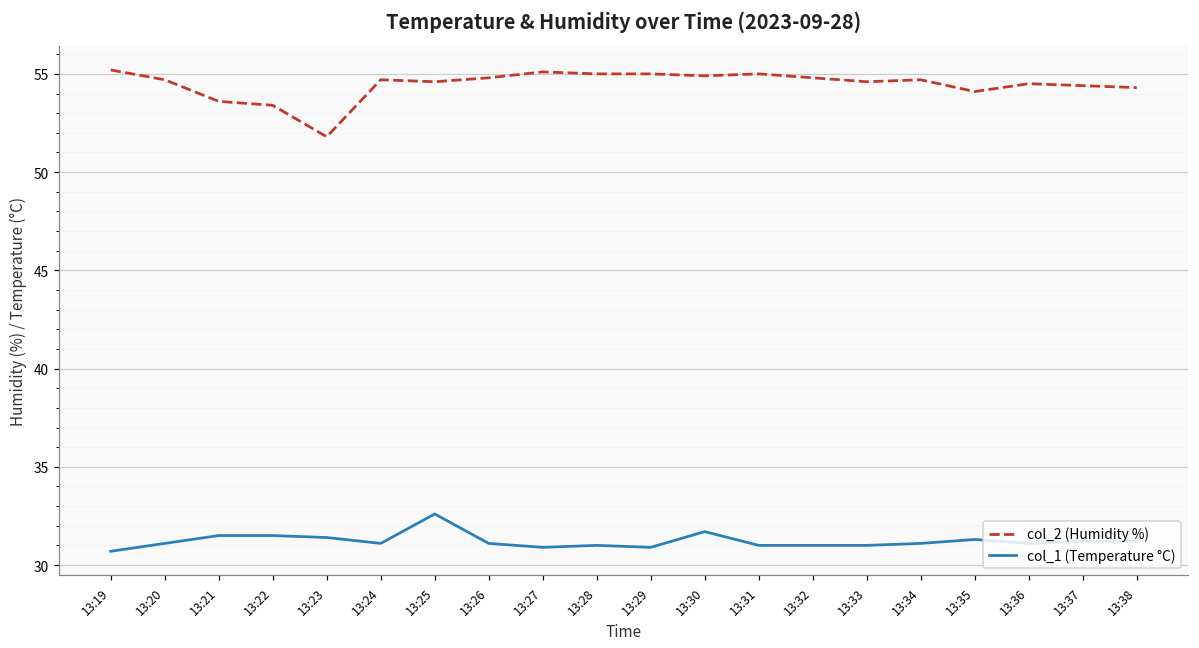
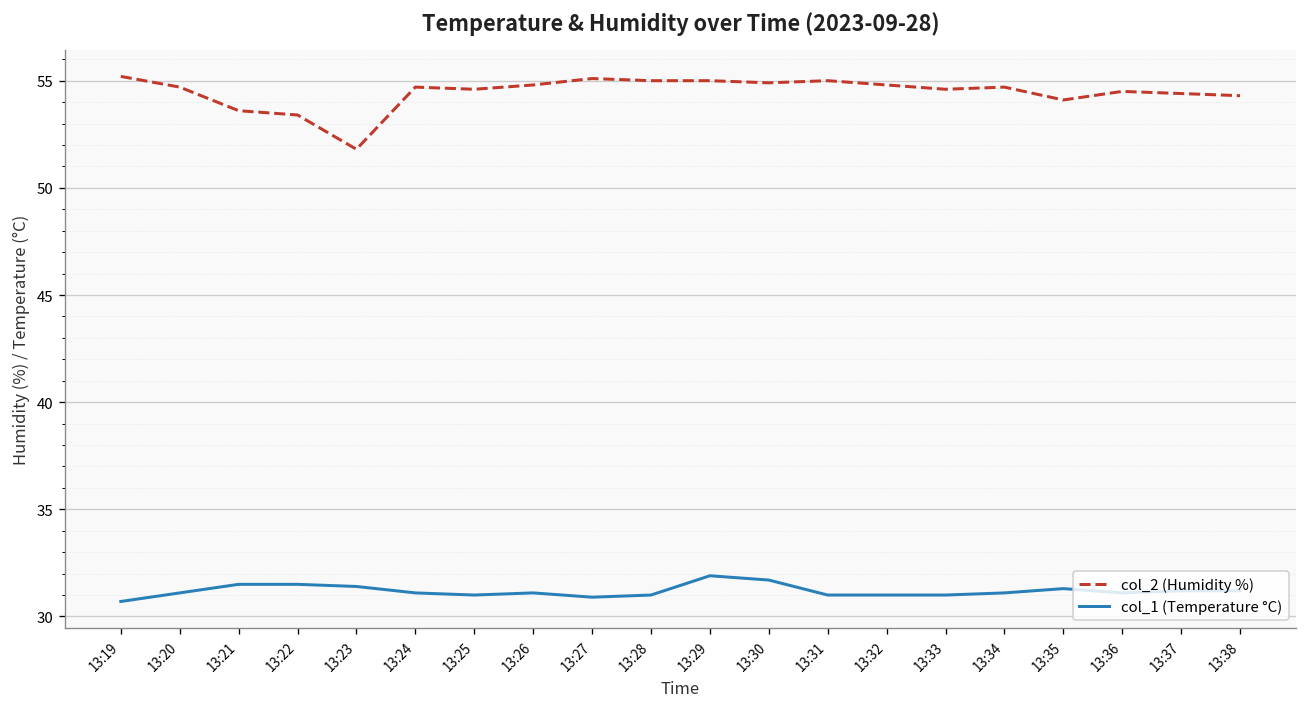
col_1 (Temperature °C), 13:25: 32.6 -> 31.0
col_1 (Temperature °C), 13:29: 30.9 -> 31.9
